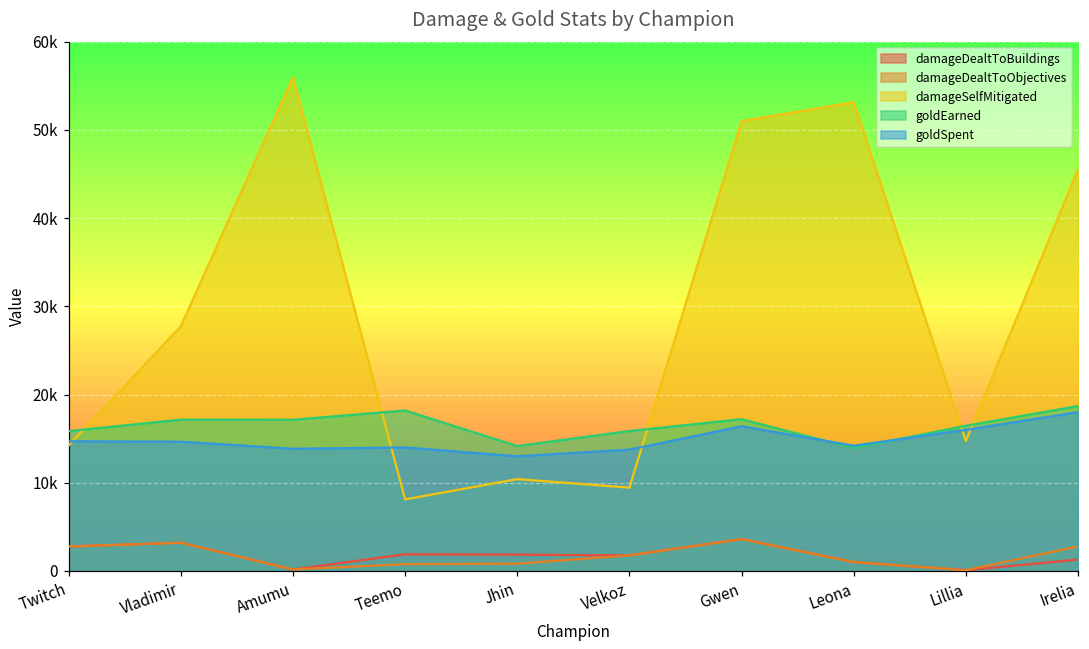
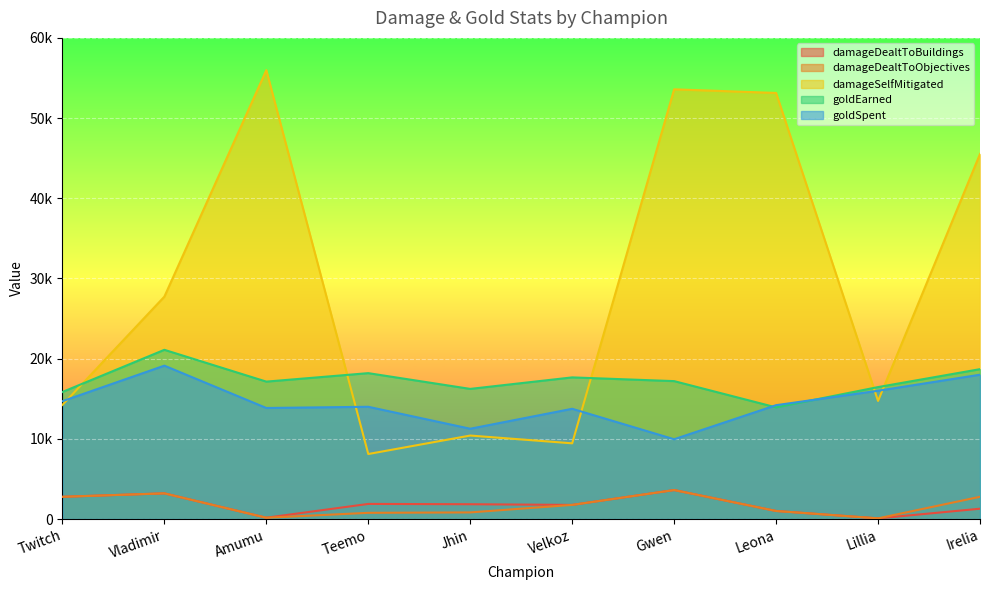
goldEarned, Vladimir: 17000 -> 21000
goldSpent, Vladimir: 15000 -> 19000
goldEarned, Jhin: 14000 -> 16000
goldSpent, Jhin: 13000 -> 11000
goldEarned, Velkoz: 16000 -> 18000
damageSelfMitigated, Gwen: 51000 -> 54000
goldSpent, Gwen: 16000 -> 10000
